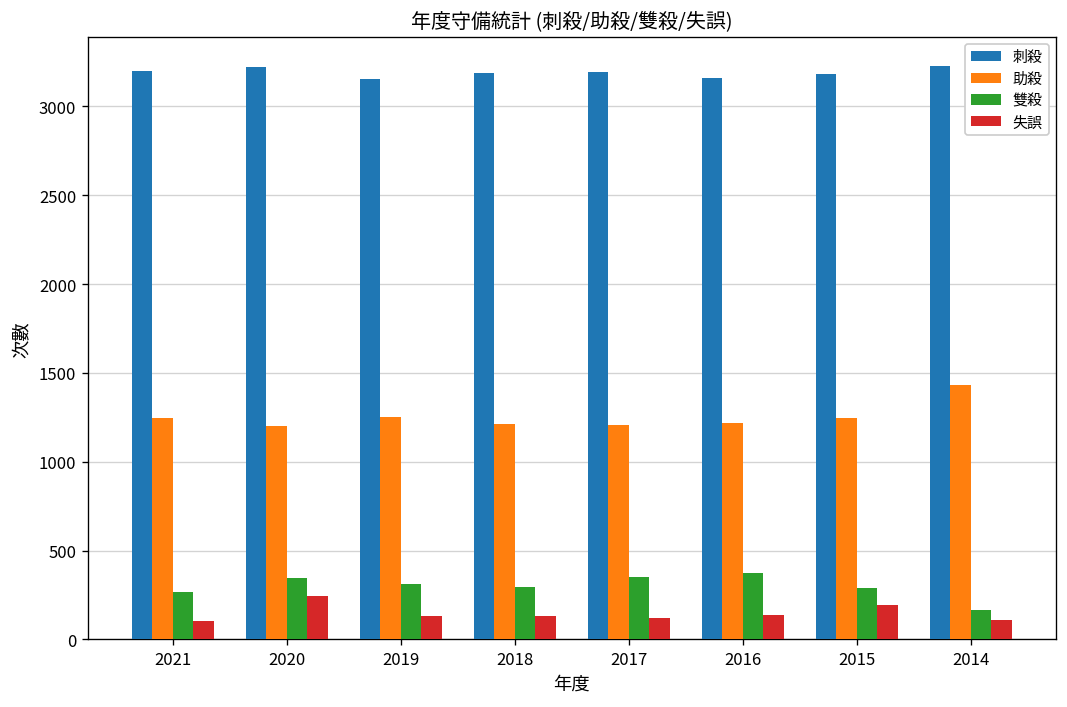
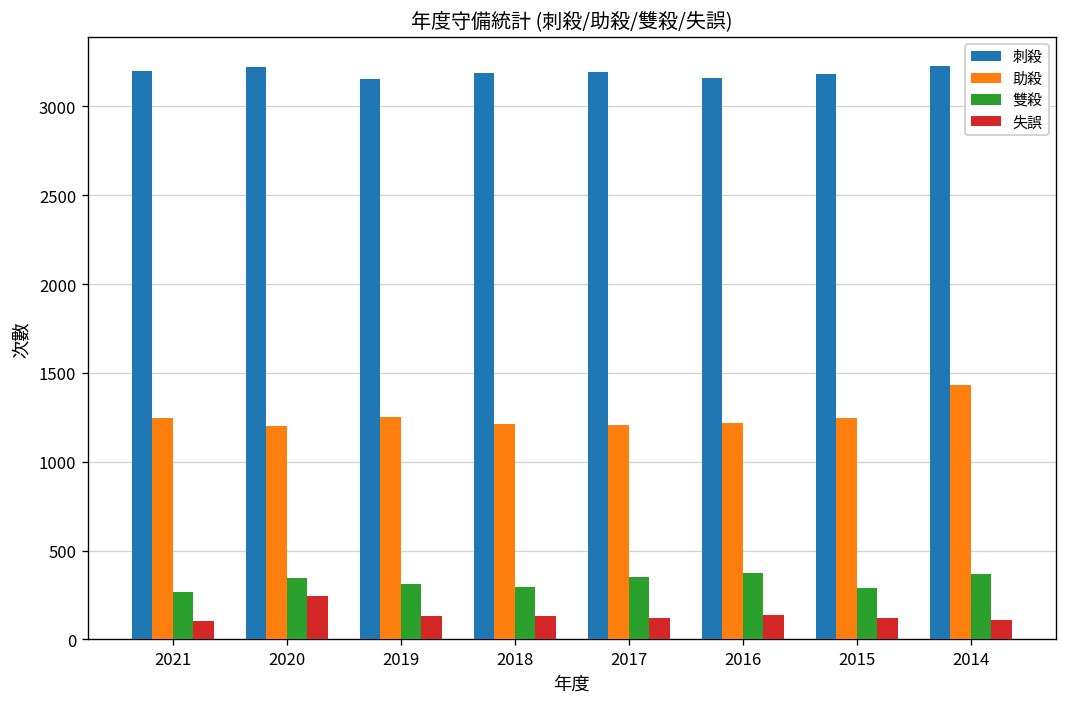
失誤, 2015: 200 -> 120
雙殺, 2014: 170 -> 370
